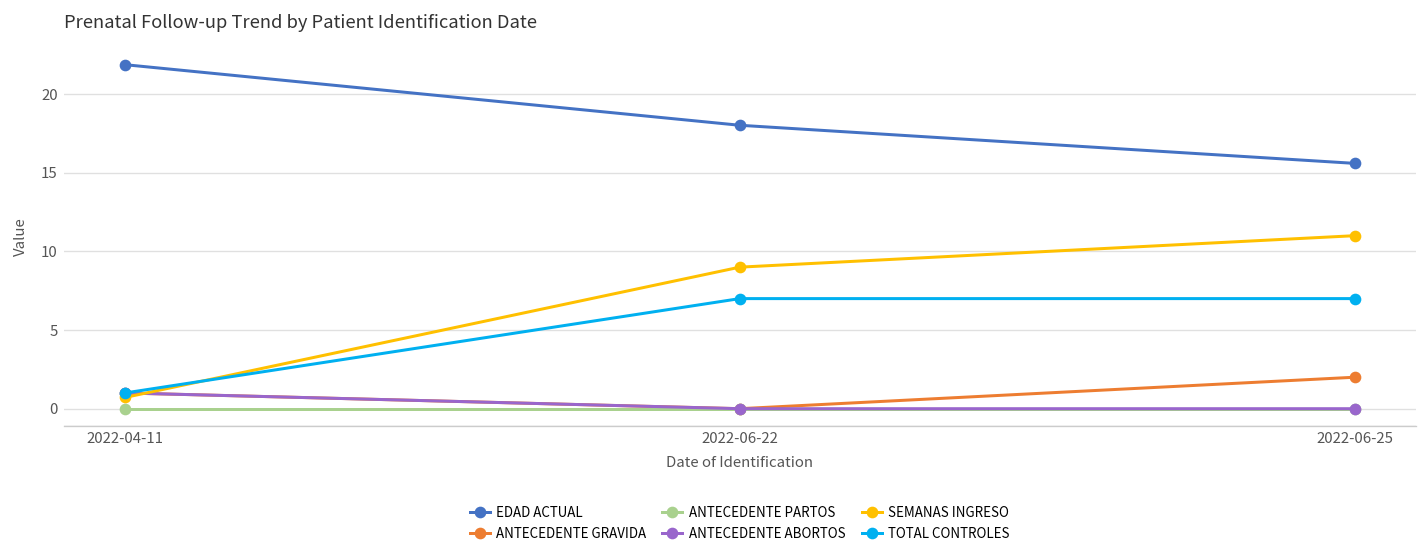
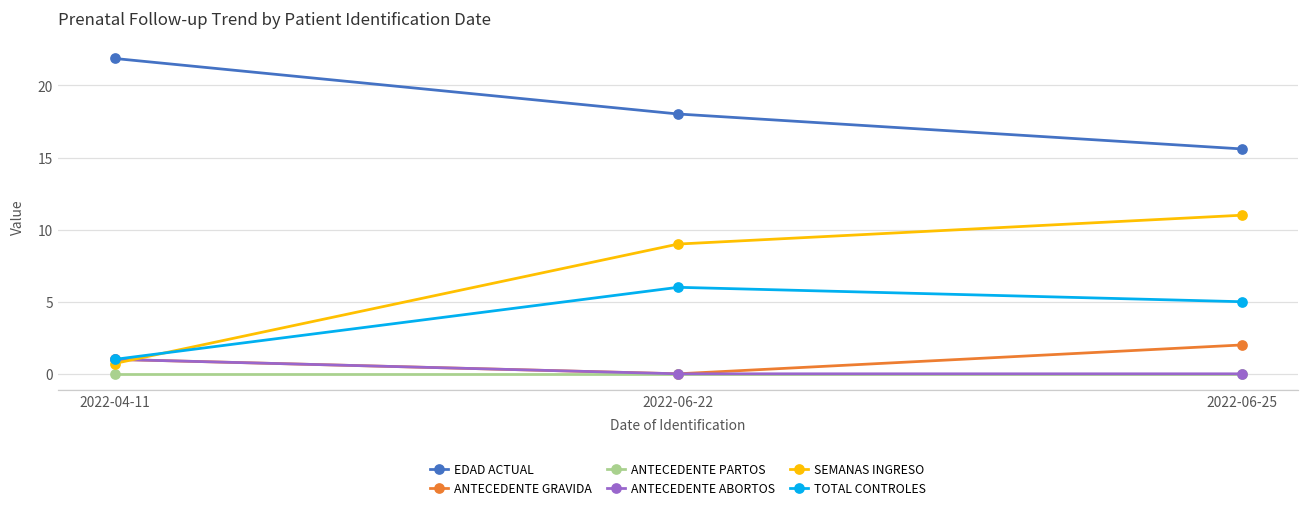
TOTAL CONTROLES, 2022-06-22: 7 -> 6
TOTAL CONTROLES, 2022-06-25: 7 -> 5
